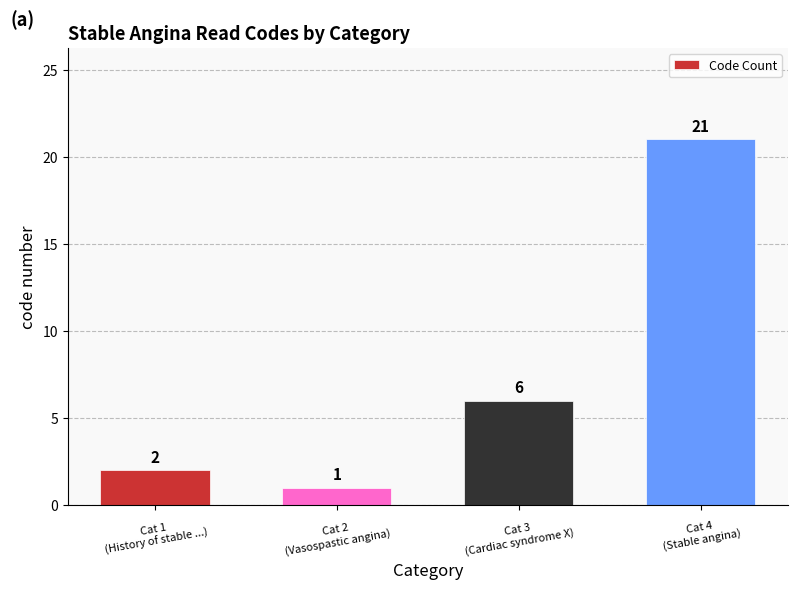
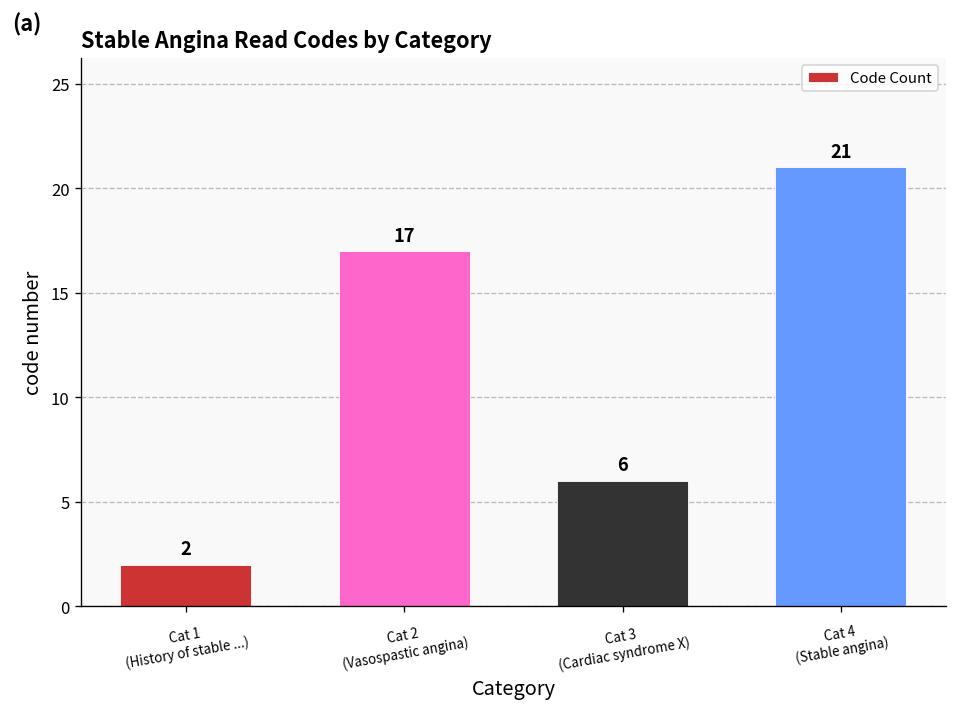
Cat 2 (Vasospastic angina): 1 -> 17
